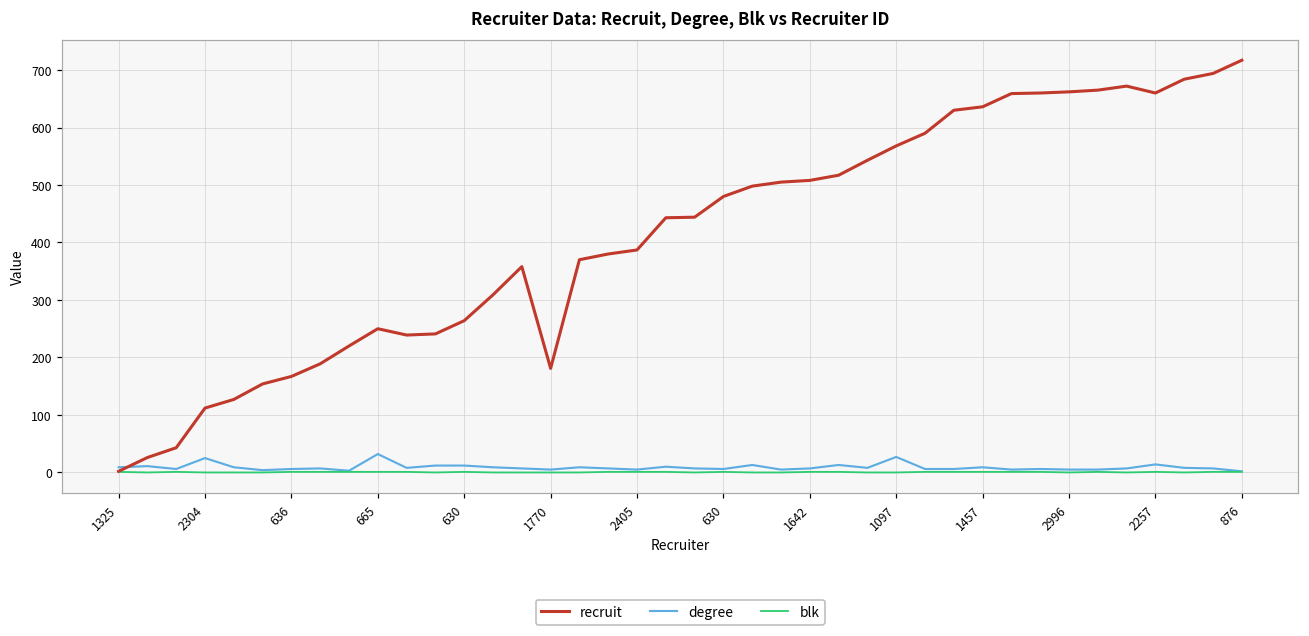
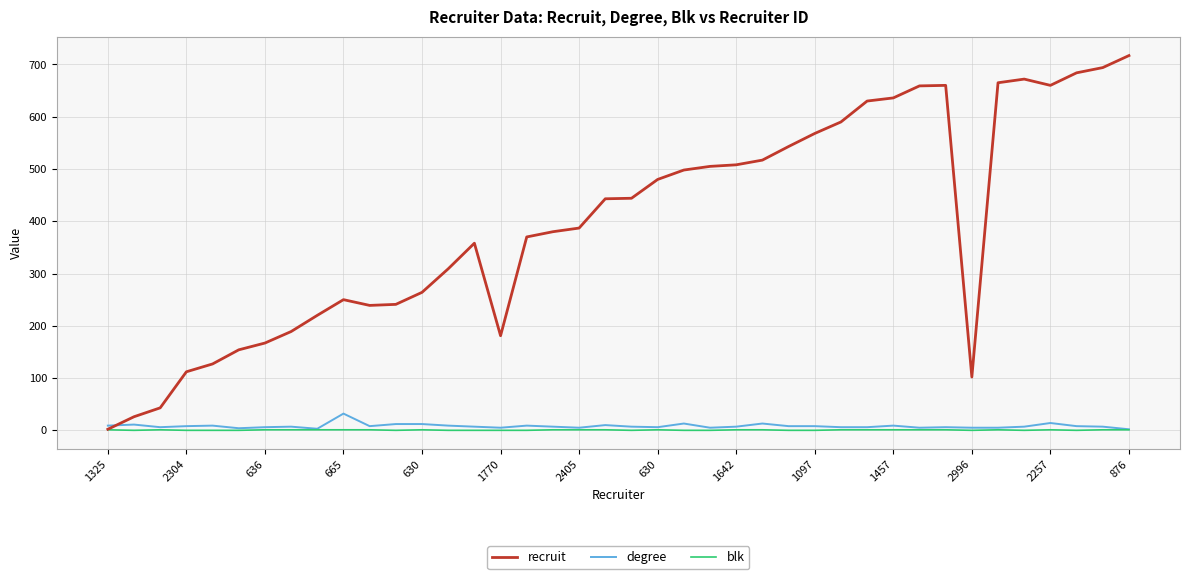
degree, 2304: 30 -> 10
degree, 1097: 30 -> 10
recruit, 2996: 660 -> 100
